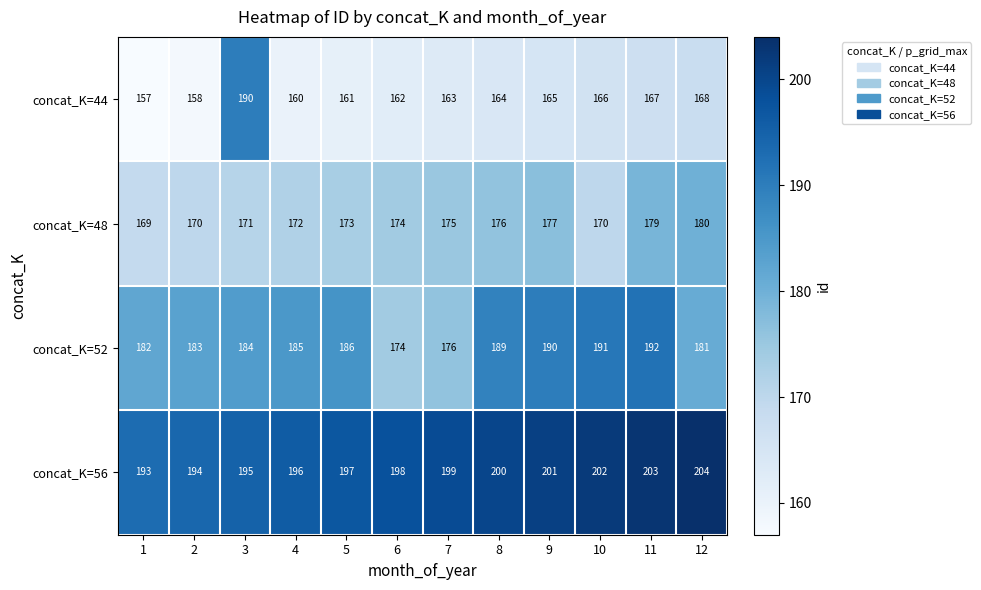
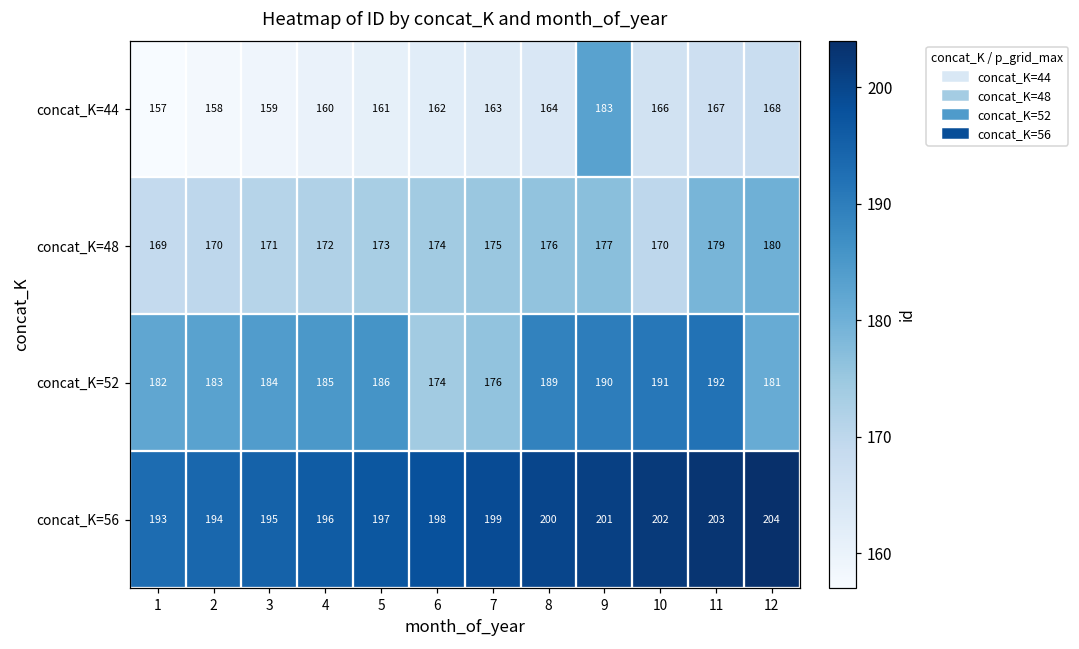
concat_K=44, 3: 190 -> 159
concat_K=44, 9: 165 -> 183
